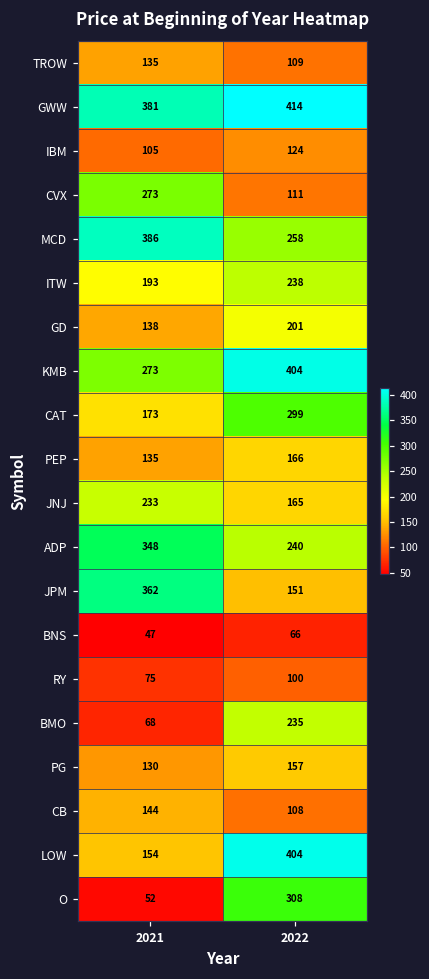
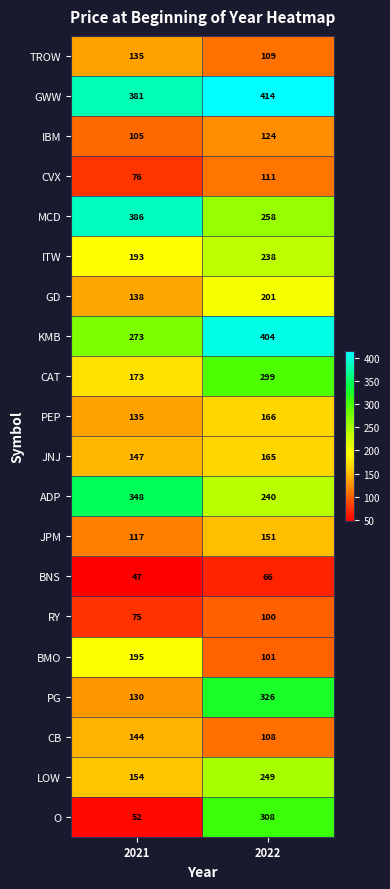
CVX, 2021: 273 -> 76
JNJ, 2021: 233 -> 147
JPM, 2021: 362 -> 117
BMO, 2021: 68 -> 195
BMO, 2022: 235 -> 101
PG, 2022: 157 -> 326
LOW, 2022: 404 -> 249
